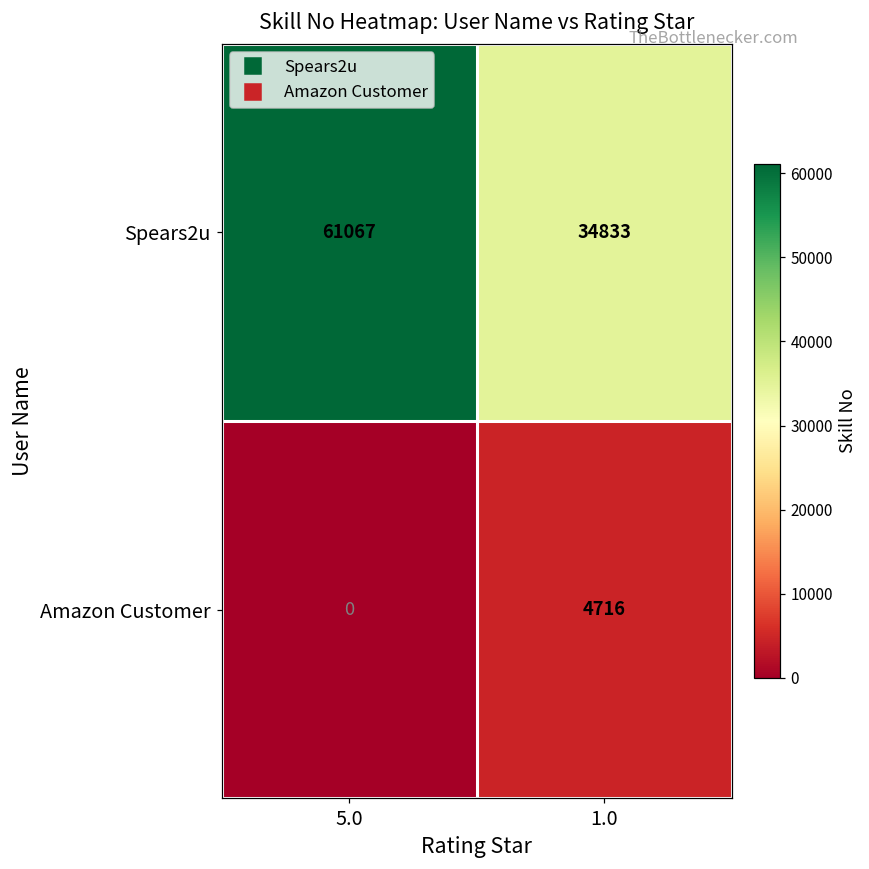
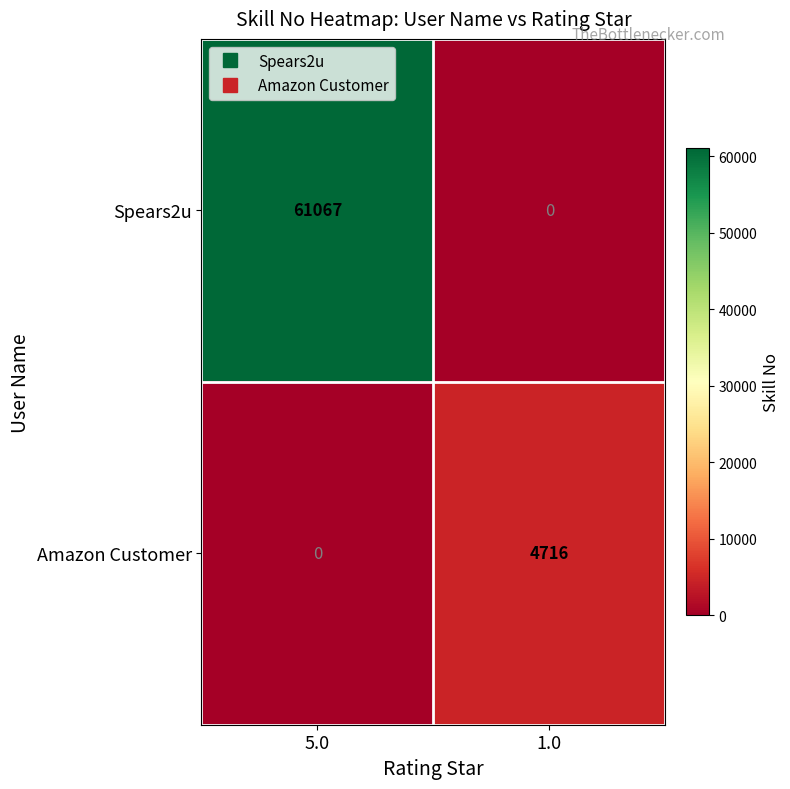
Spears2u, 1.0: 34833 -> 0
